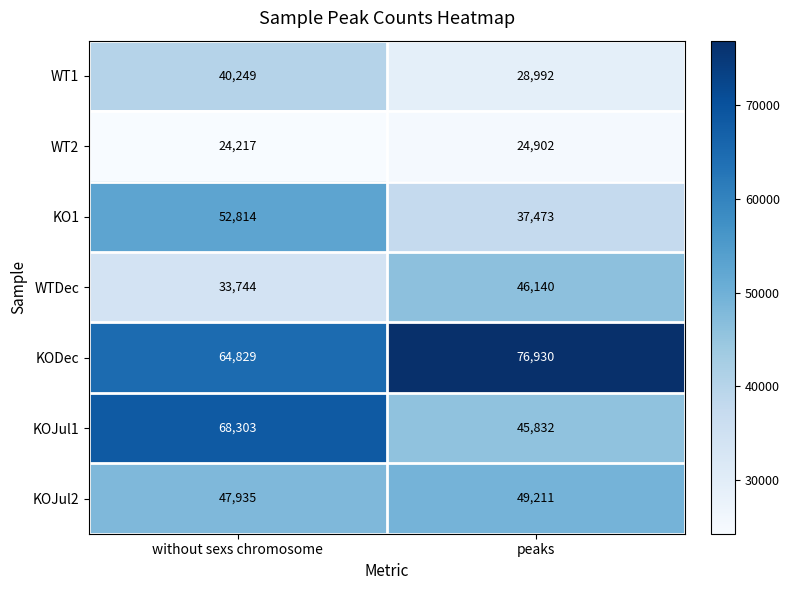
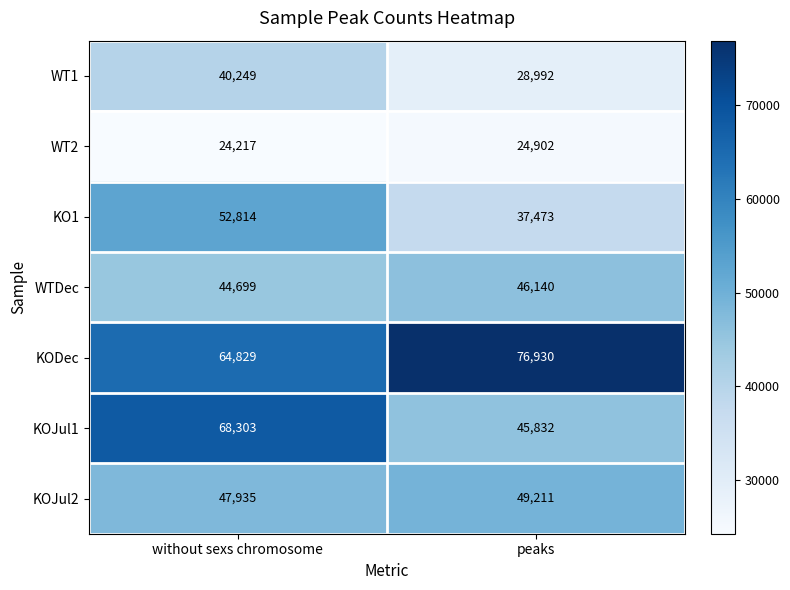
WTDec, without sexs chromosome: 33,744 -> 44,699
